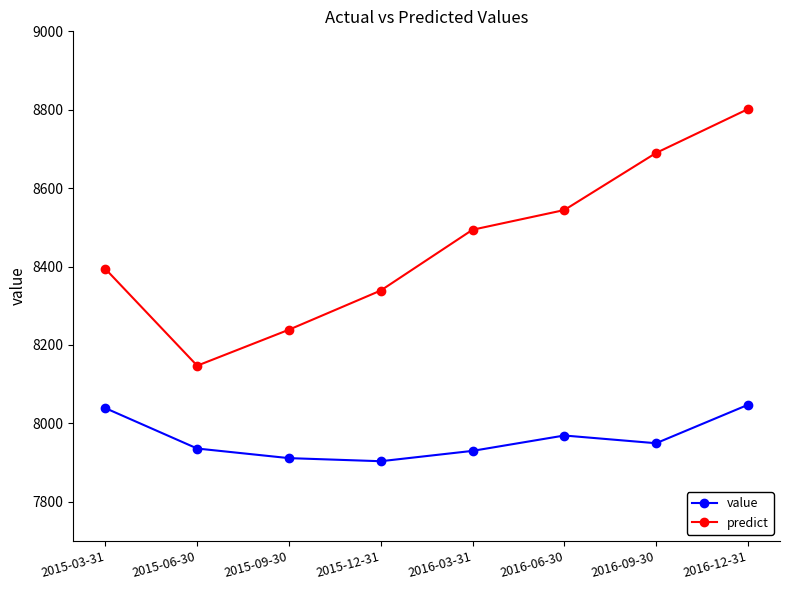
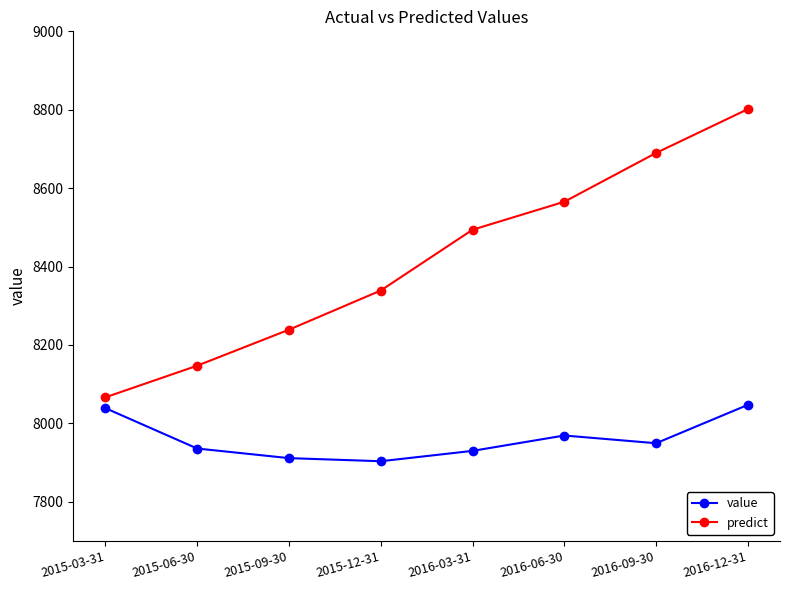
predict, 2015-03-31: 8390 -> 8070
predict, 2016-06-30: 8540 -> 8570
